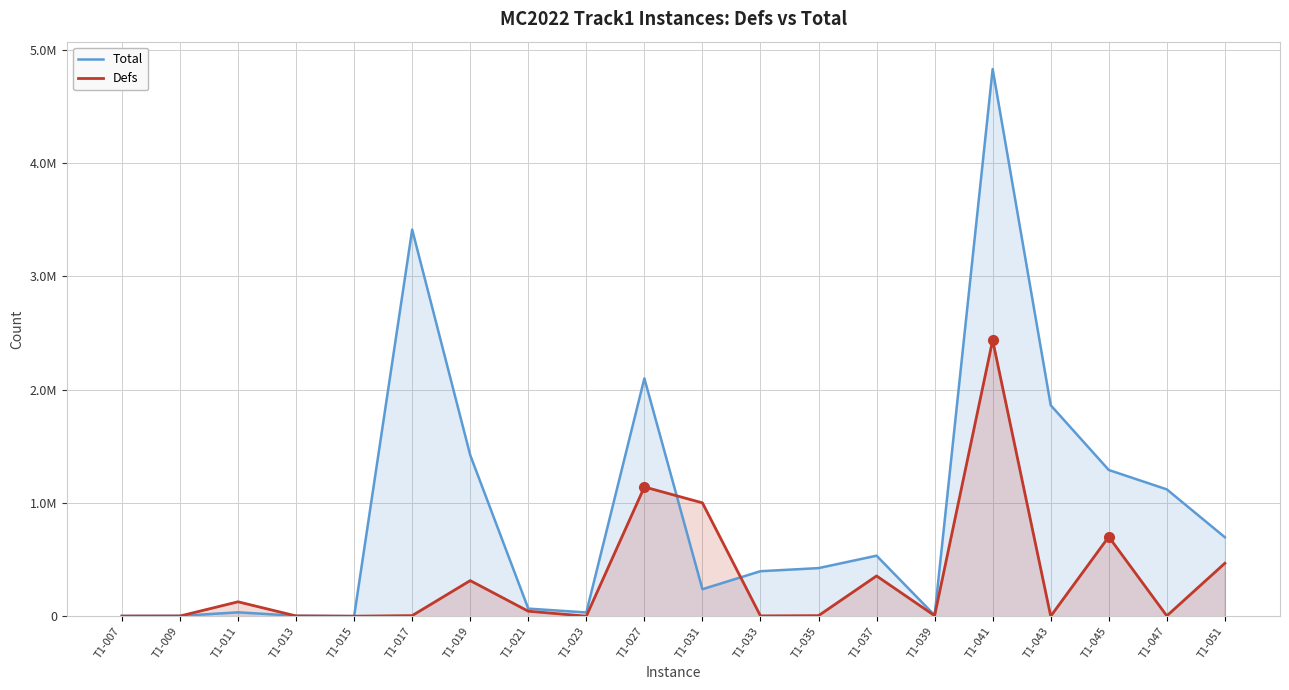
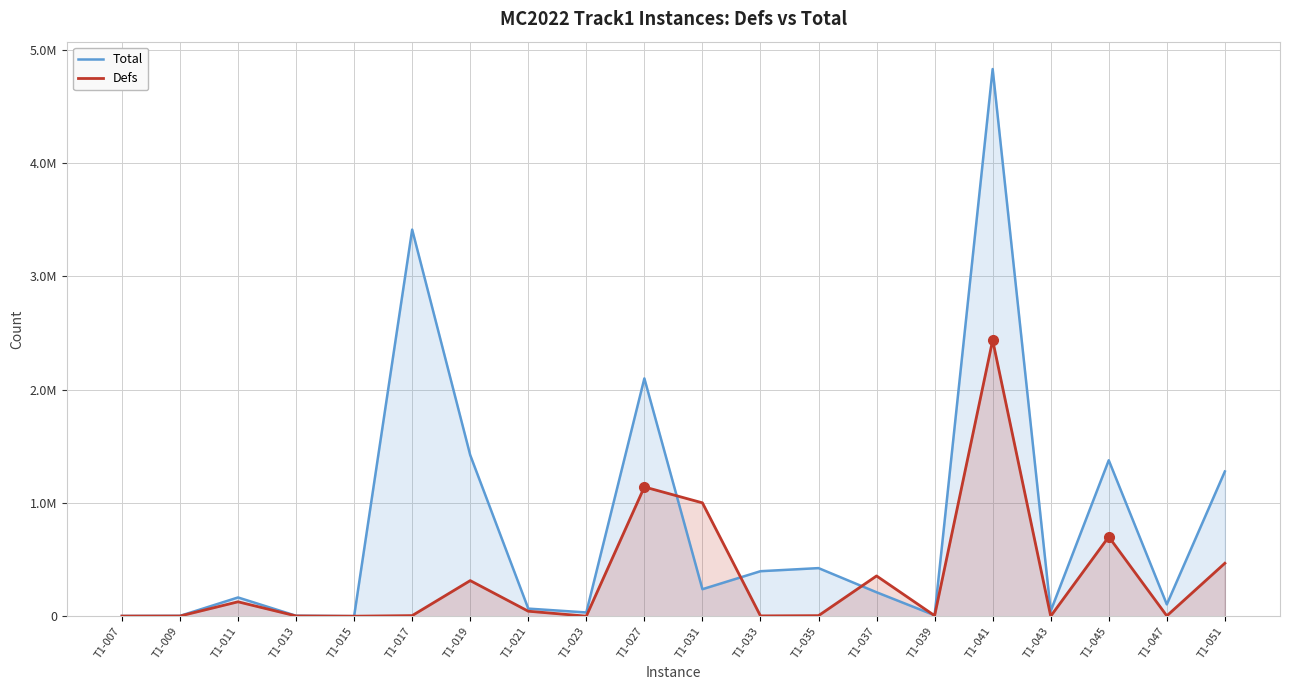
Total, T1-011: 30000 -> 170000
Total, T1-037: 530000 -> 210000
Total, T1-043: 1860000 -> 50000
Total, T1-045: 1290000 -> 1380000
Total, T1-047: 1120000 -> 100000
Total, T1-051: 700000 -> 1280000
